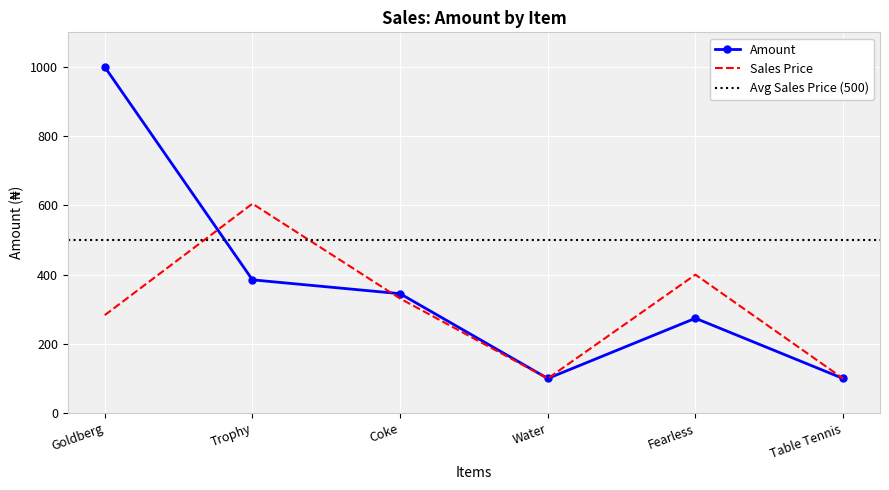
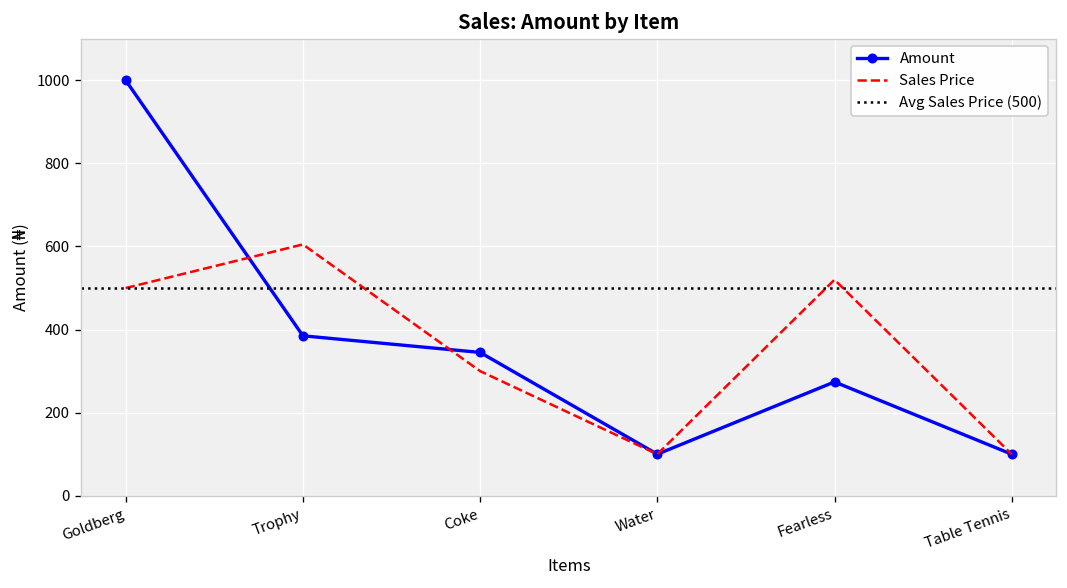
Sales Price, Goldberg: 280 -> 500
Sales Price, Coke: 330 -> 300
Sales Price, Fearless: 400 -> 520
